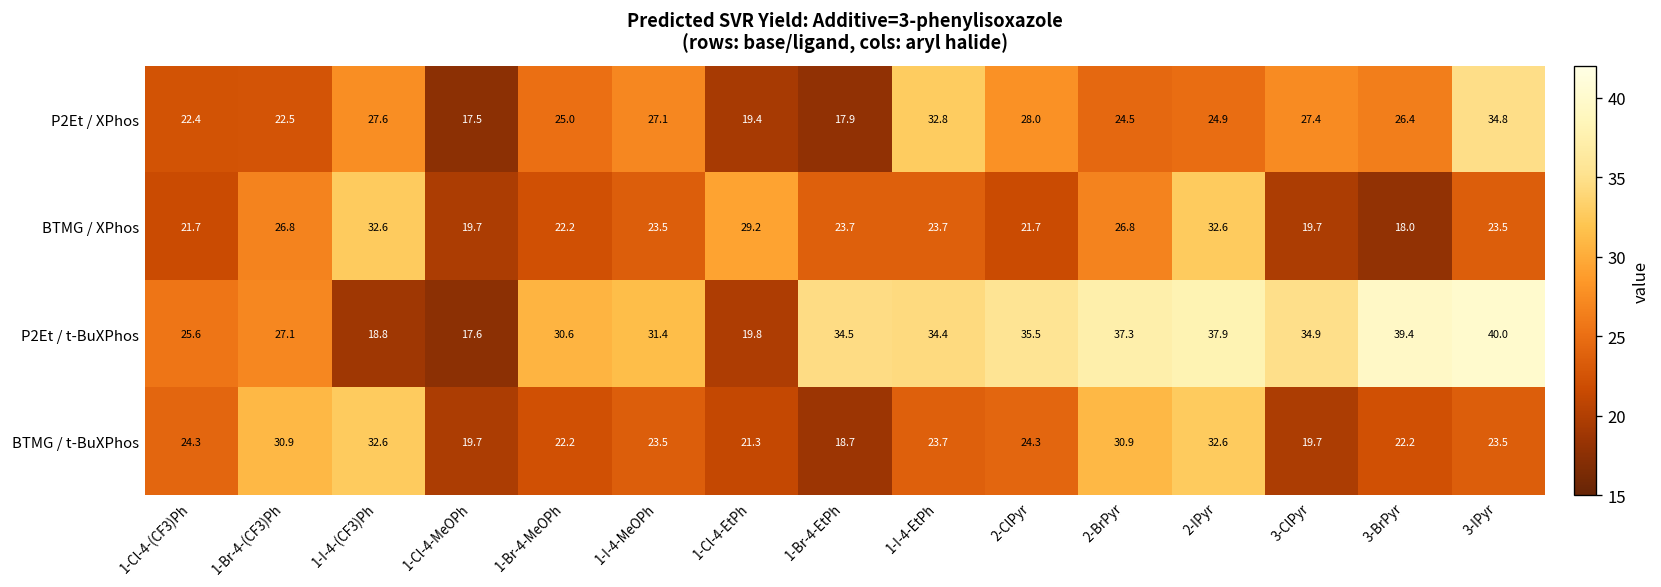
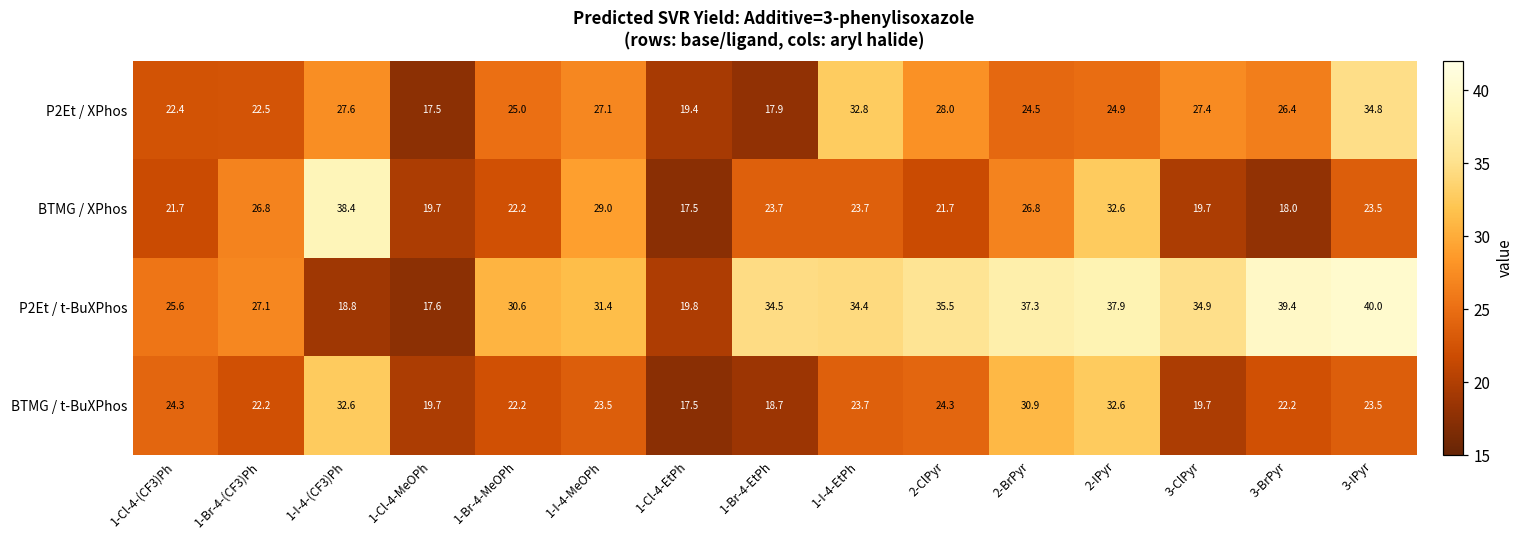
BTMG / XPhos, 1-I-4-(CF3)Ph: 32.6 -> 38.4
BTMG / XPhos, 1-I-4-MeOPh: 23.5 -> 29.0
BTMG / XPhos, 1-Cl-4-EtPh: 29.2 -> 17.5
BTMG / t-BuXPhos, 1-Br-4-(CF3)Ph: 30.9 -> 22.2
BTMG / t-BuXPhos, 1-Cl-4-EtPh: 21.3 -> 17.5
